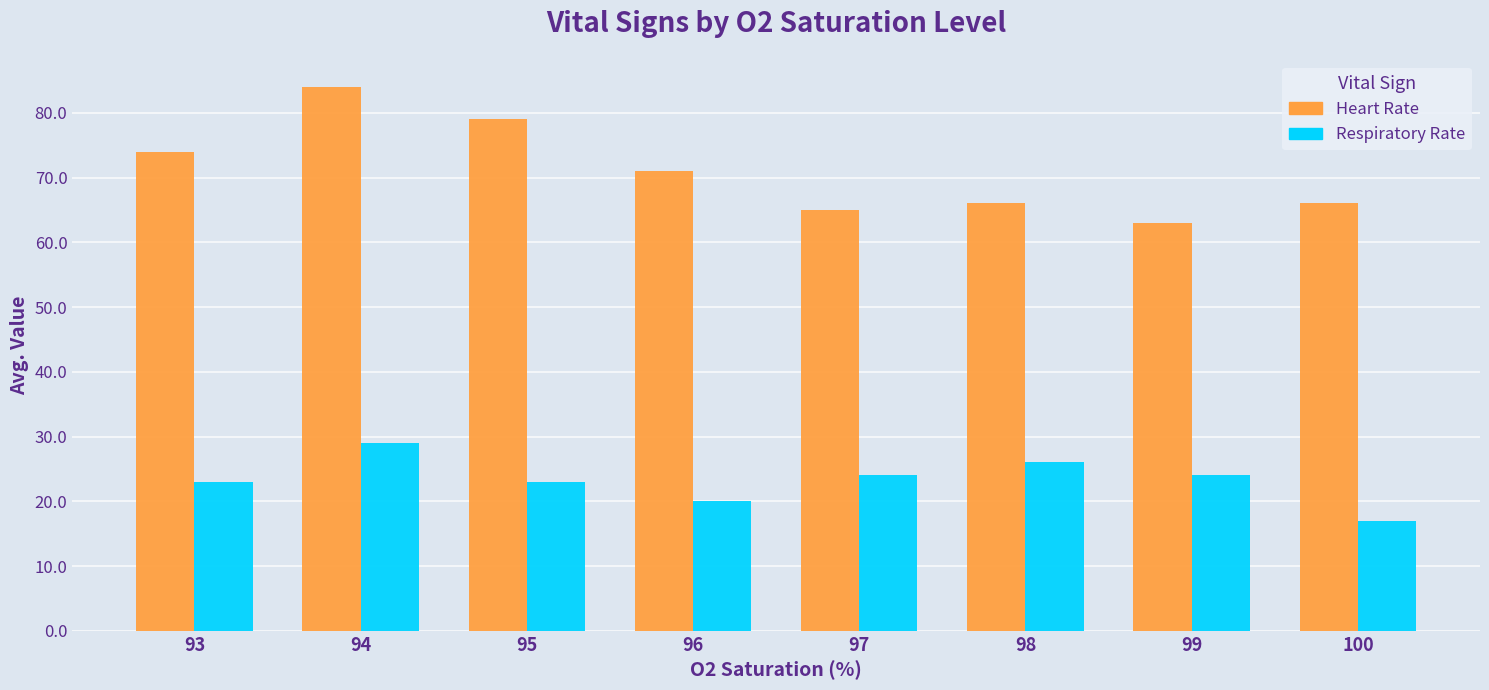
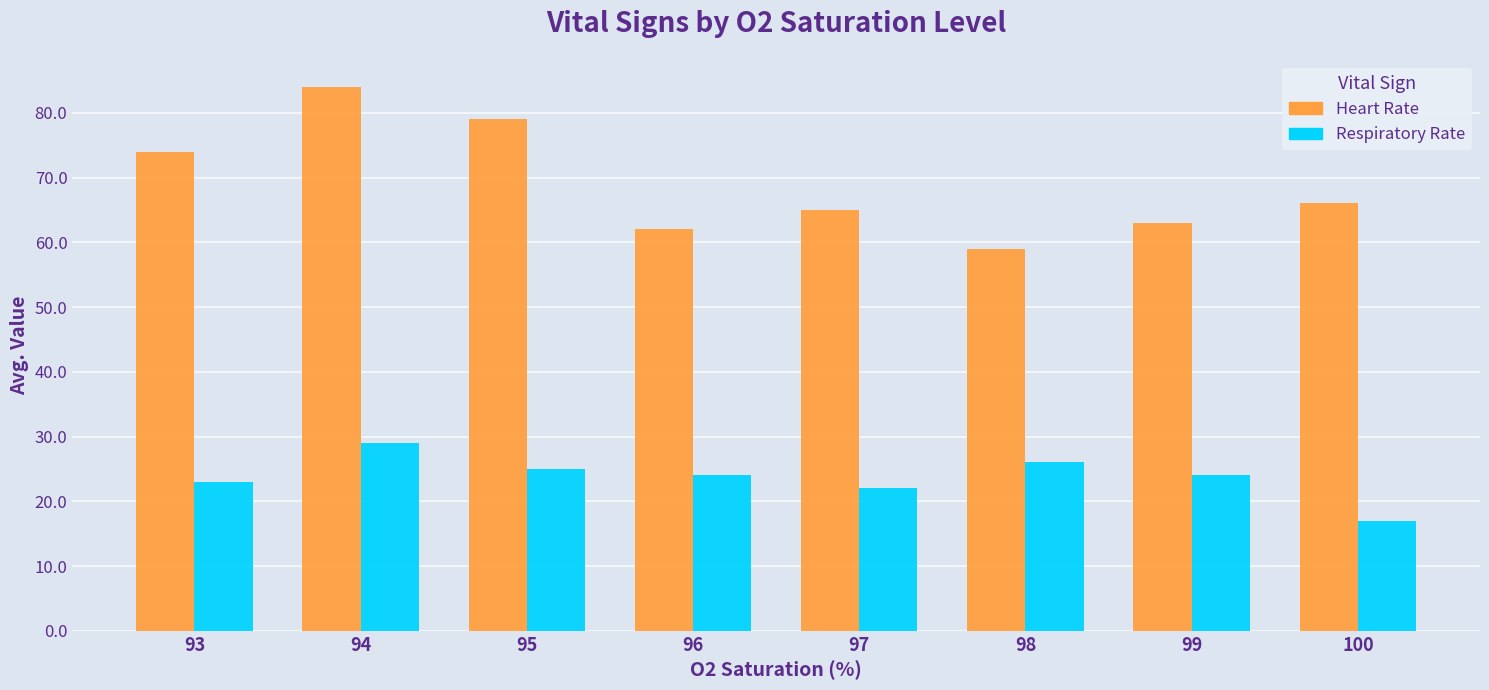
Respiratory Rate, 95: 23 -> 25
Heart Rate, 96: 71 -> 62
Respiratory Rate, 96: 20 -> 24
Respiratory Rate, 97: 24 -> 22
Heart Rate, 98: 66 -> 59
